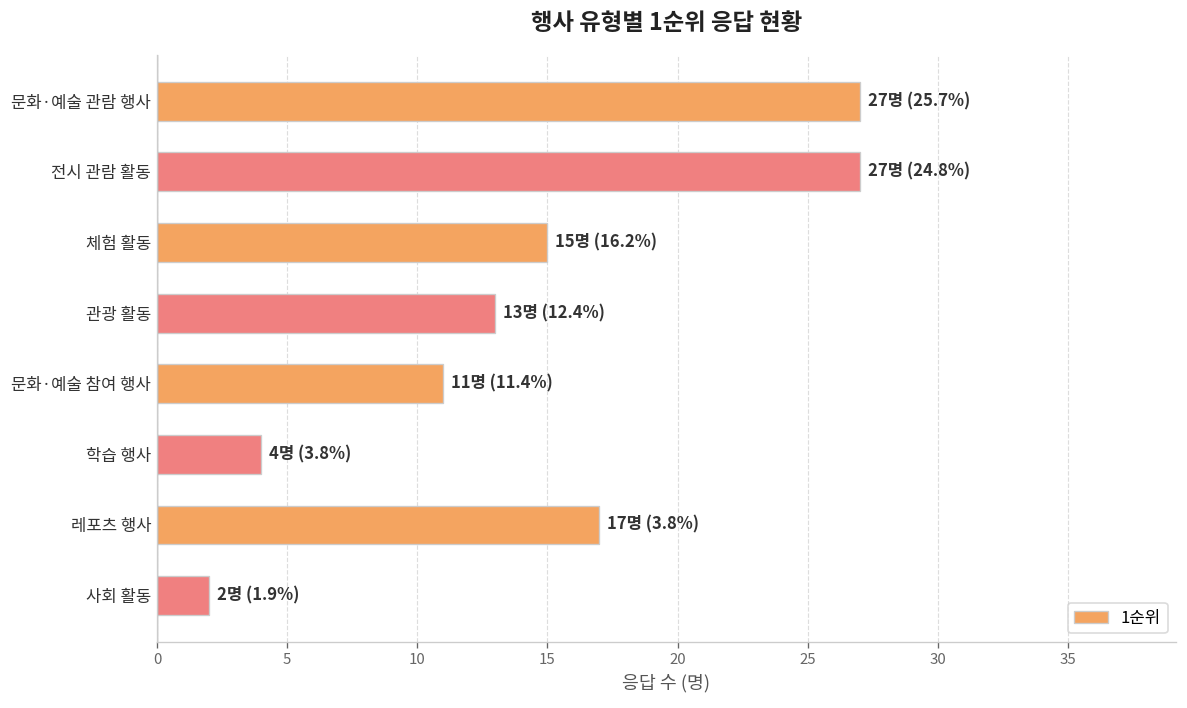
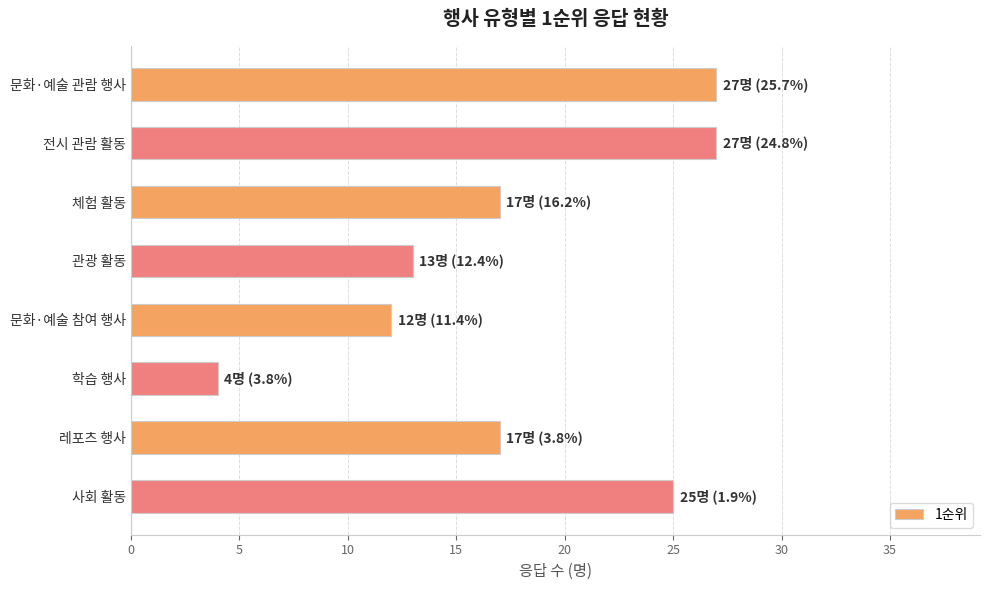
체험 활동: 15명 -> 17명
문화·예술 참여 행사: 11명 -> 12명
사회 활동: 2명 -> 25명
